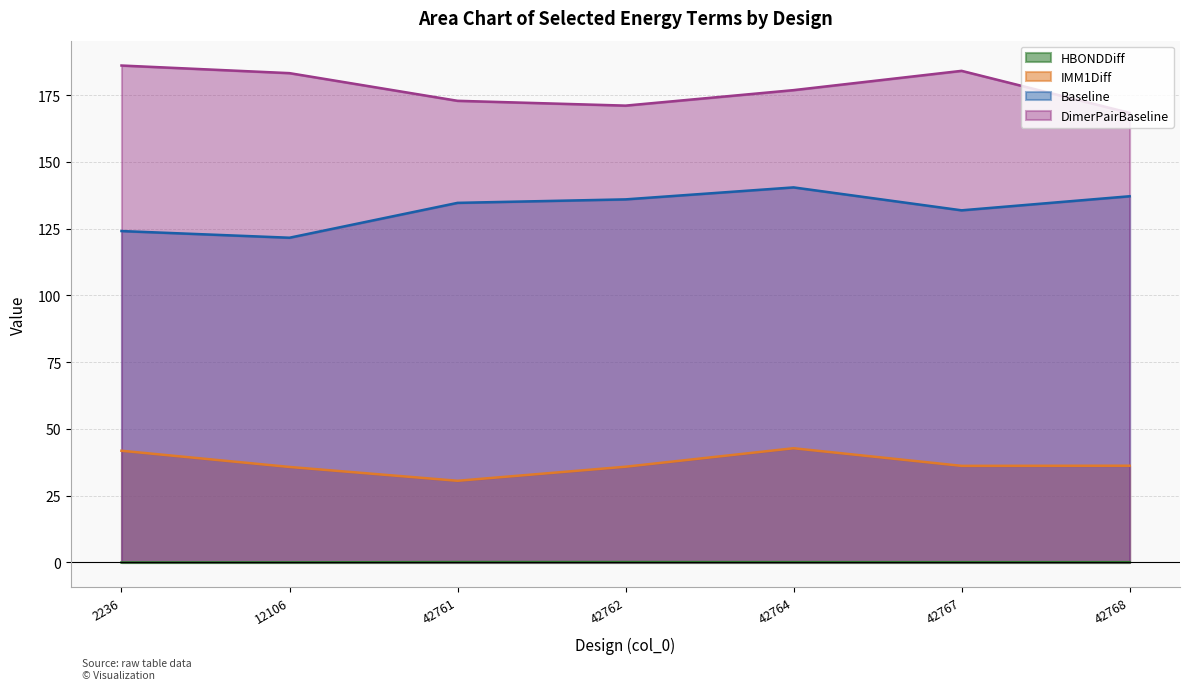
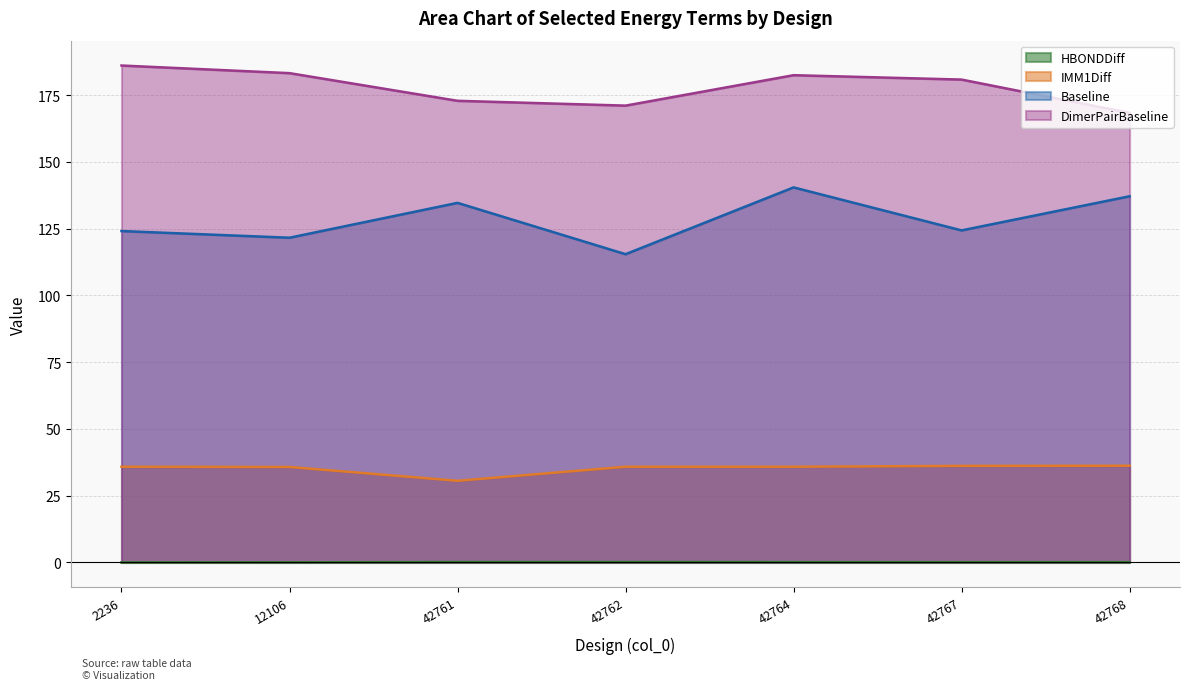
IMM1Diff, 2236: 42 -> 36
Baseline, 42762: 136 -> 115
IMM1Diff, 42764: 43 -> 36
DimerPairBaseline, 42764: 177 -> 182
Baseline, 42767: 132 -> 124
DimerPairBaseline, 42767: 184 -> 181
